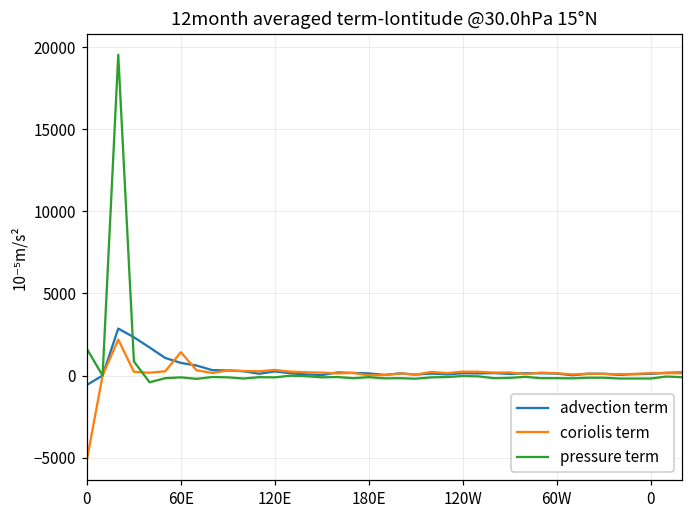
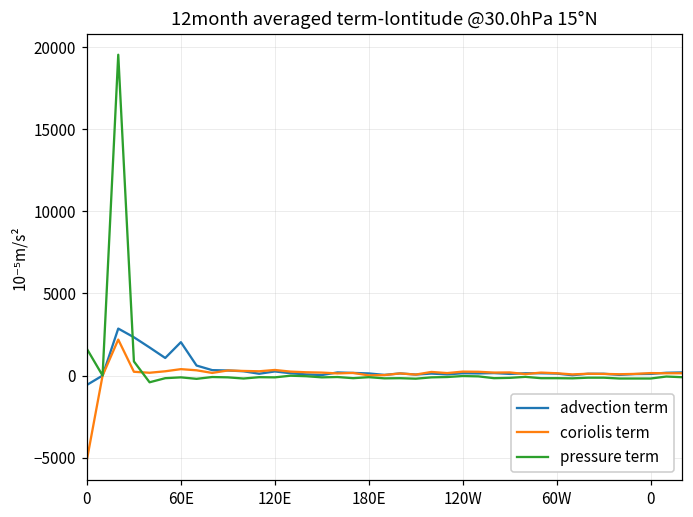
advection term, 60E: 800 -> 2000
coriolis term, 60E: 1400 -> 400
